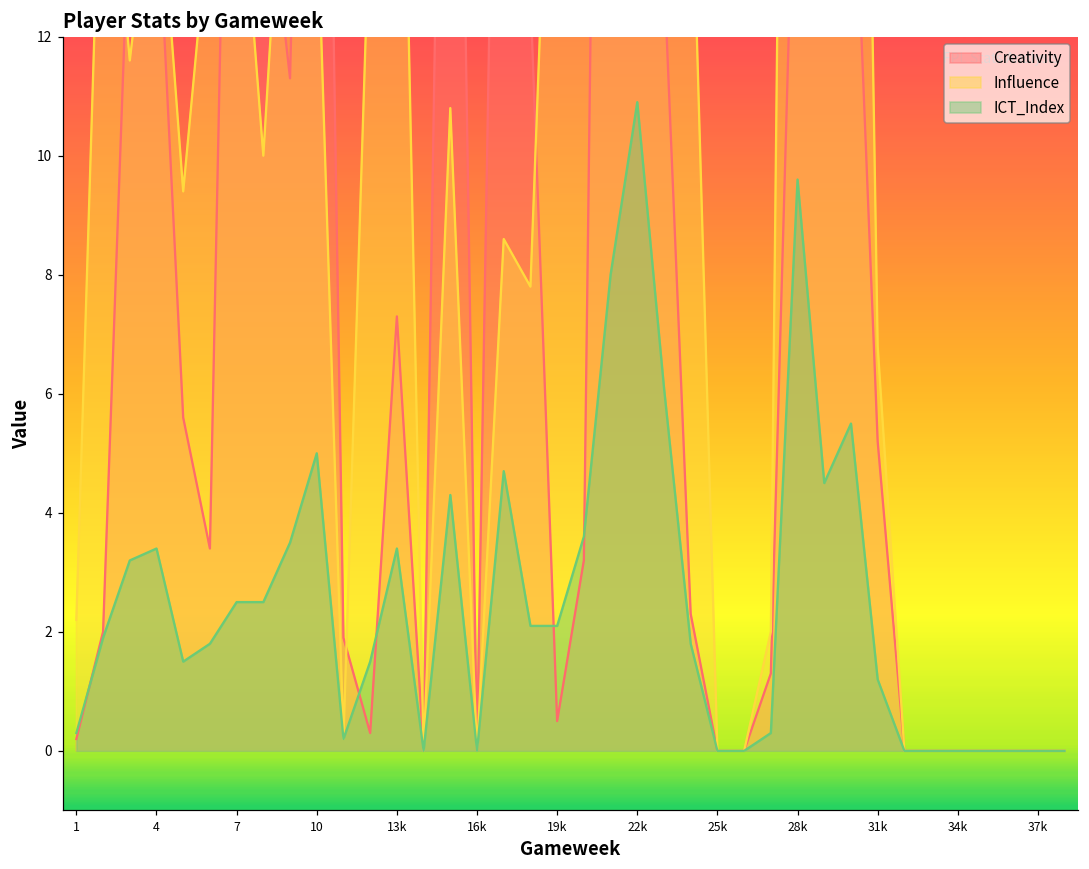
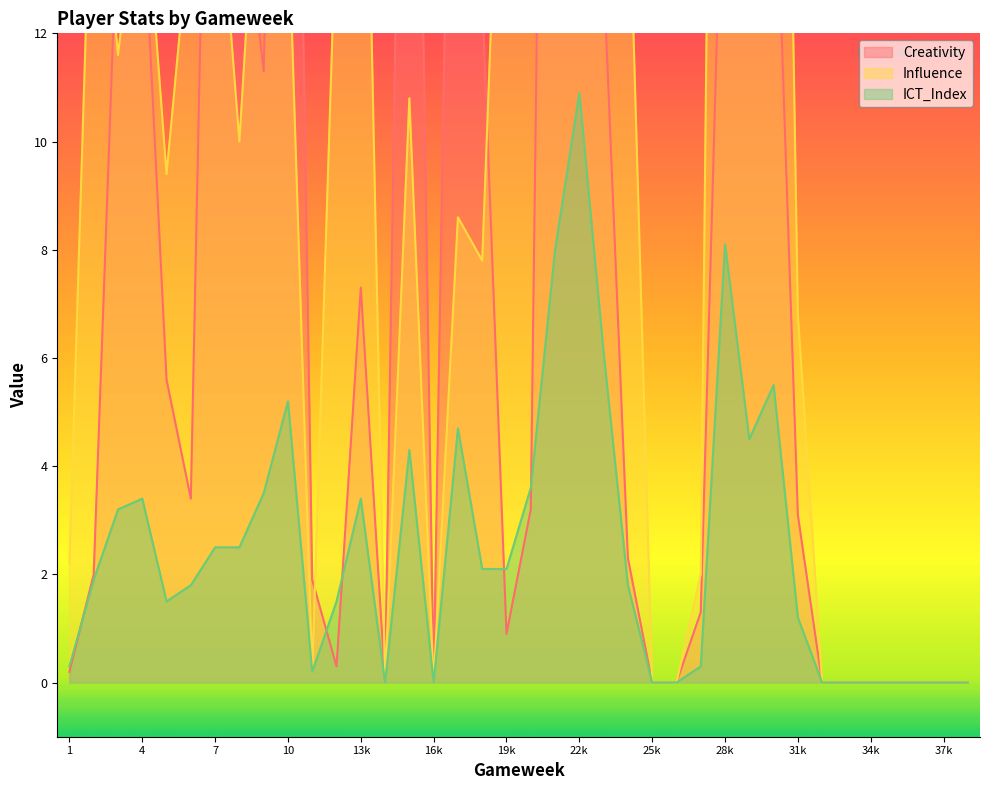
ICT_Index, 10: 5.0 -> 5.2
Creativity, 19k: 0.5 -> 0.9
ICT_Index, 28k: 9.6 -> 8.1
Creativity, 31k: 5.2 -> 3.1
